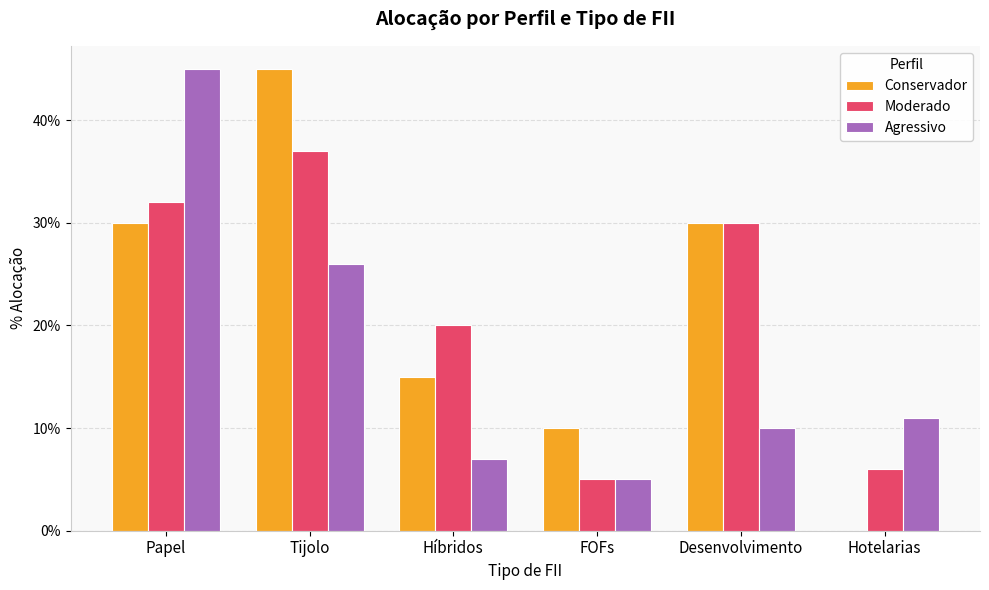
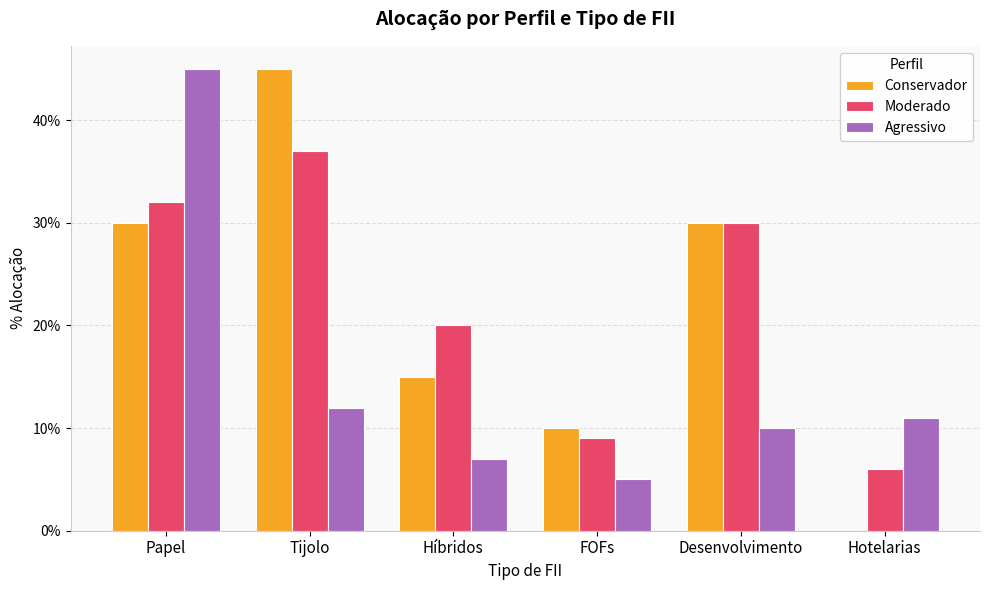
Agressivo, Tijolo: 26.0% -> 12.0%
Moderado, FOFs: 5.0% -> 9.0%
